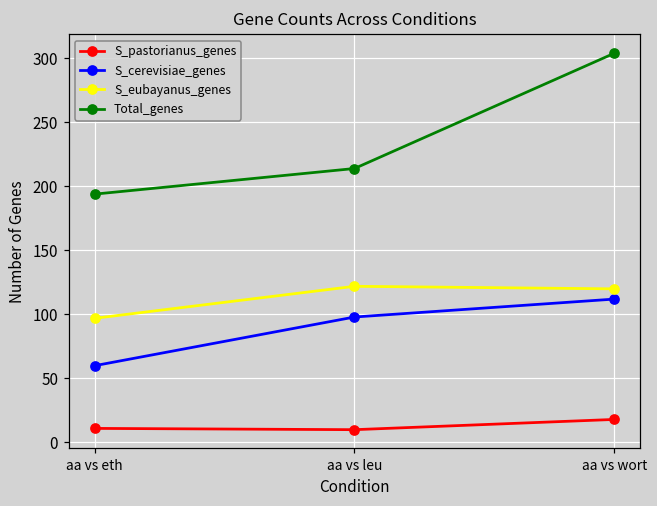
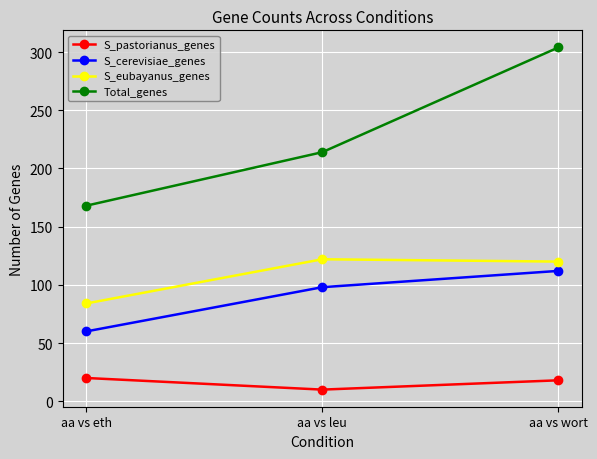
S_pastorianus_genes, aa vs eth: 11 -> 20
S_eubayanus_genes, aa vs eth: 97 -> 84
Total_genes, aa vs eth: 194 -> 168
